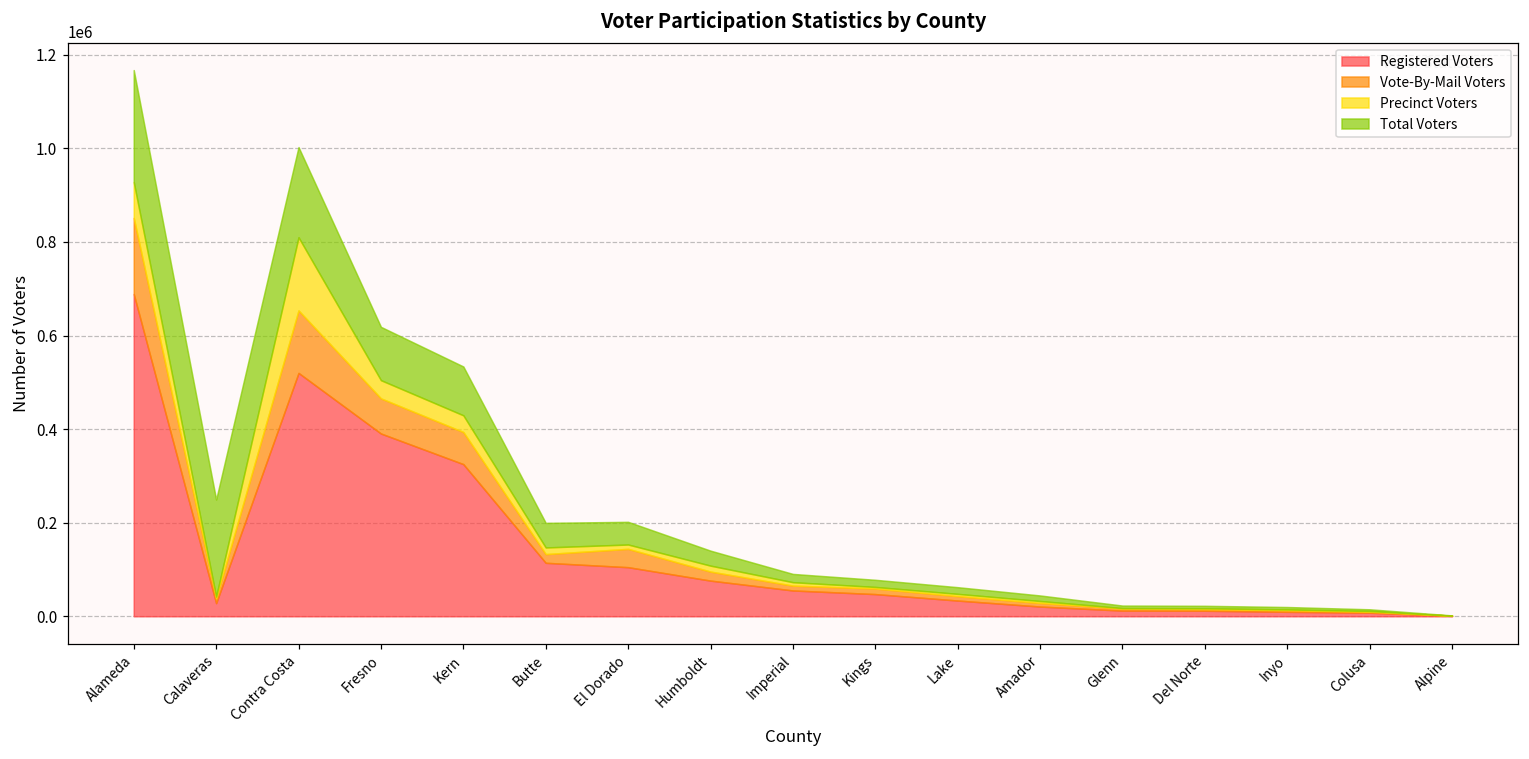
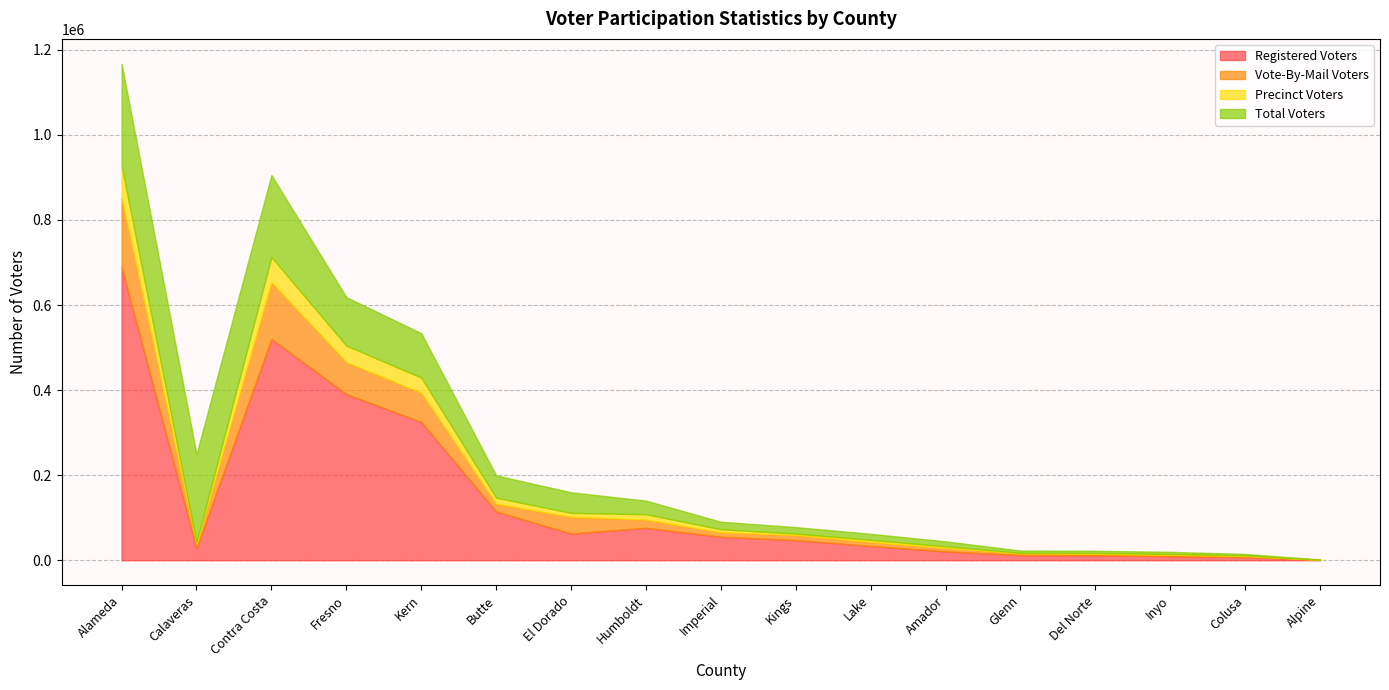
Precinct Voters, Contra Costa: 160000 -> 60000
Registered Voters, El Dorado: 100000 -> 60000
